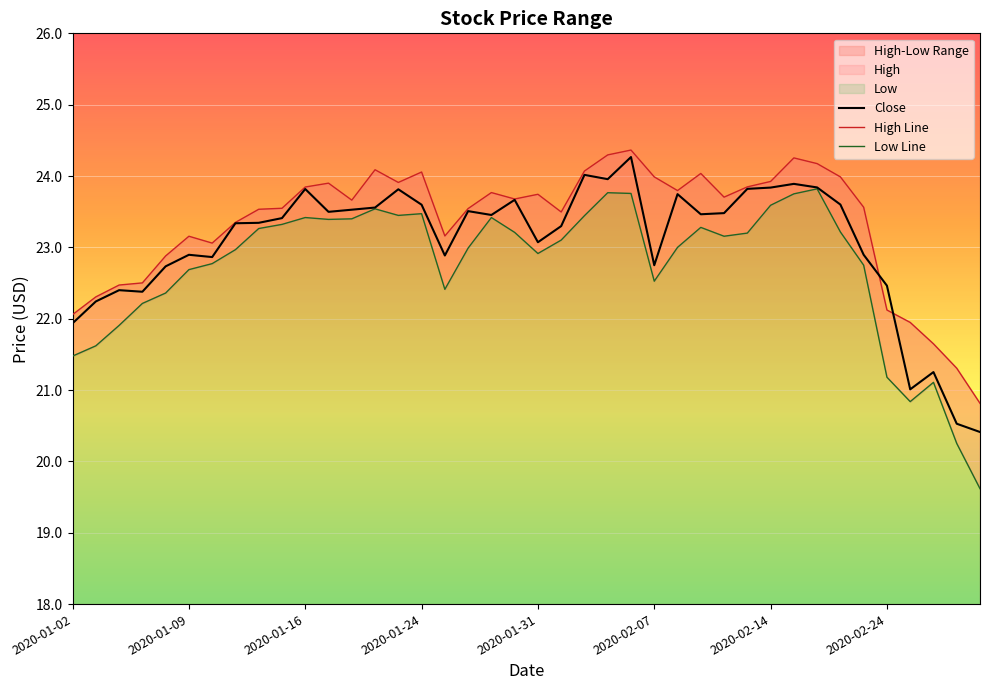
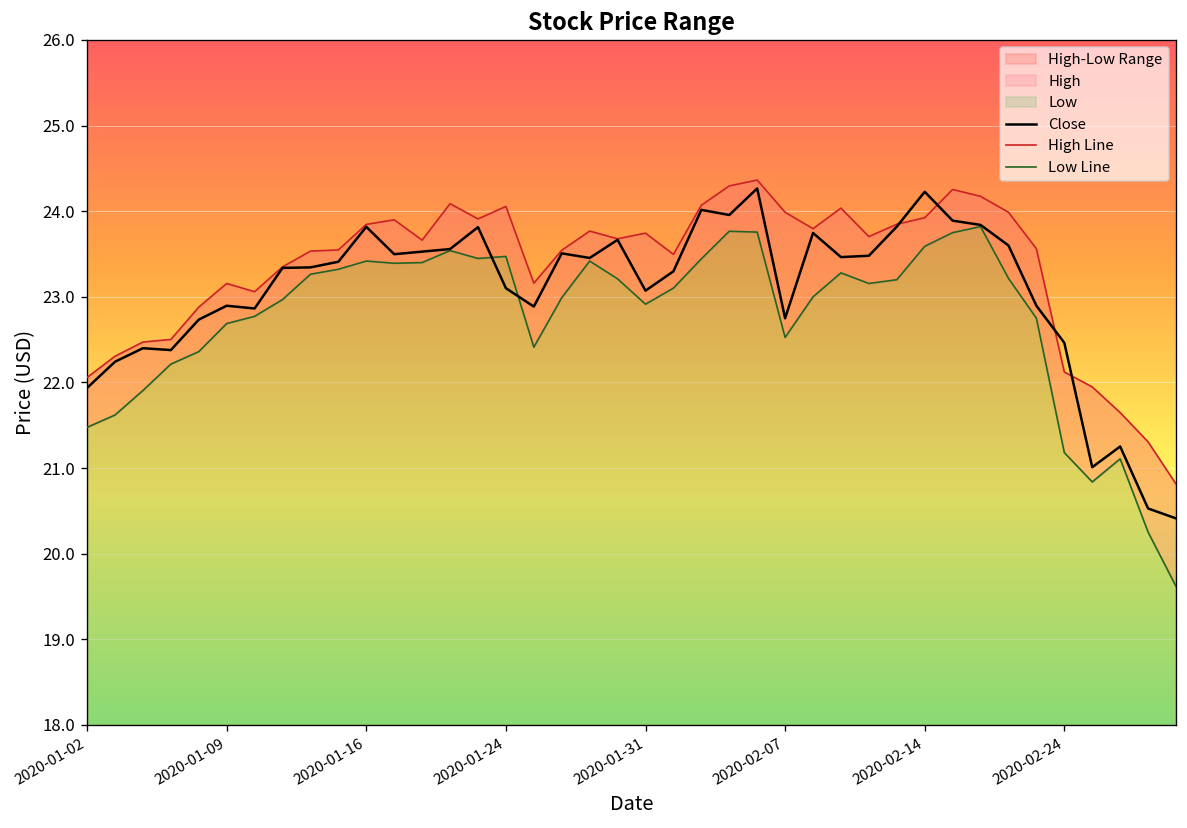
Close, 2020-01-24: 23.6 -> 23.1
Close, 2020-02-14: 23.8 -> 24.2
